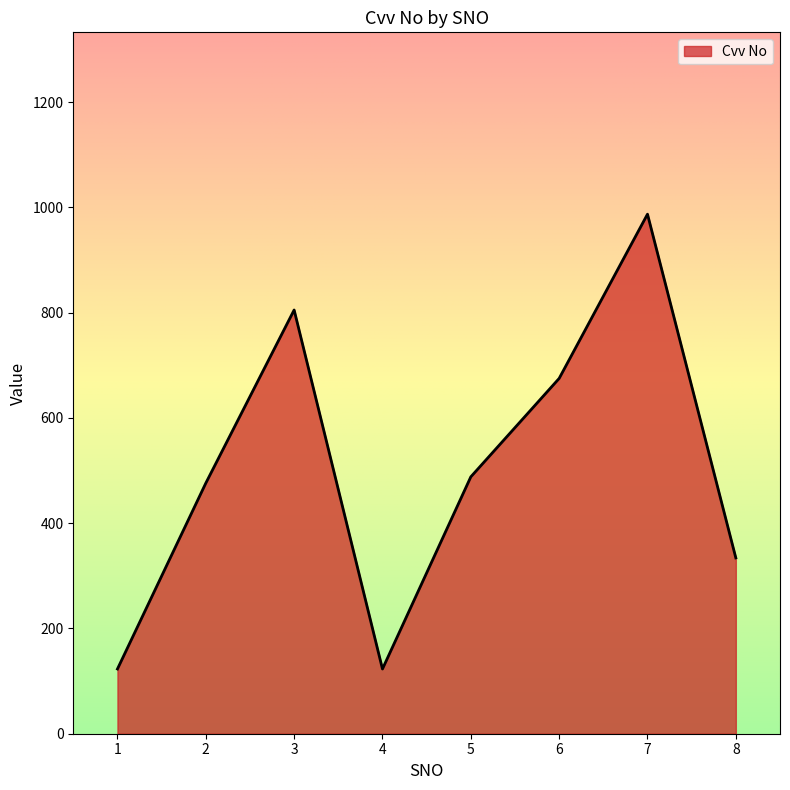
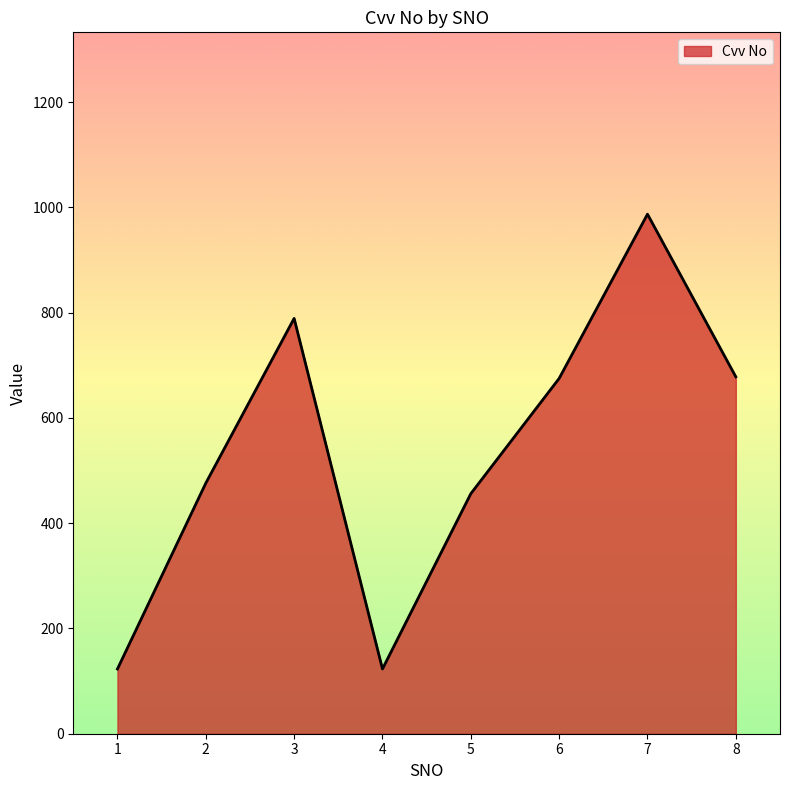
3: 810 -> 790
5: 490 -> 460
8: 330 -> 680
